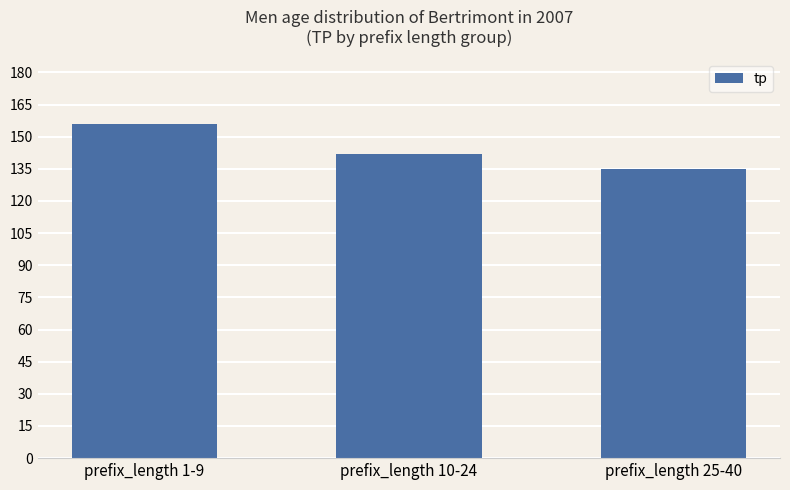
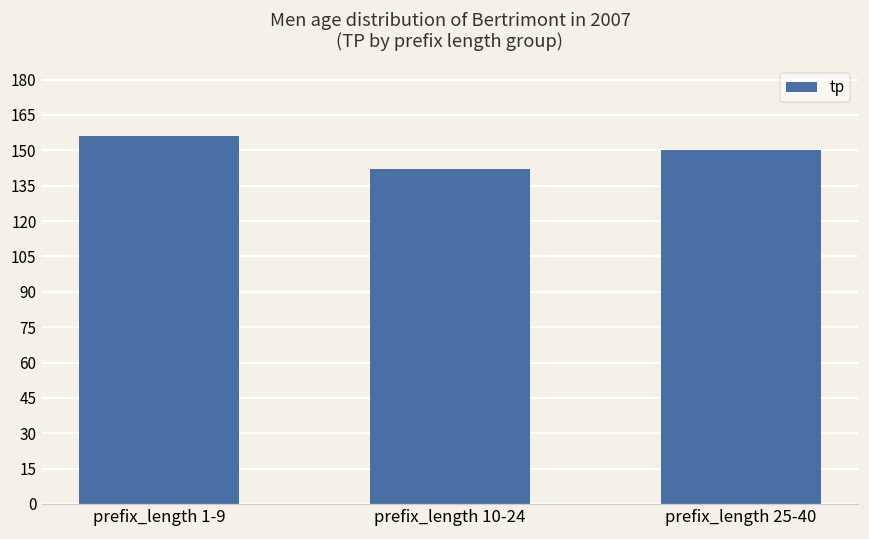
prefix_length 25-40: 135 -> 150
